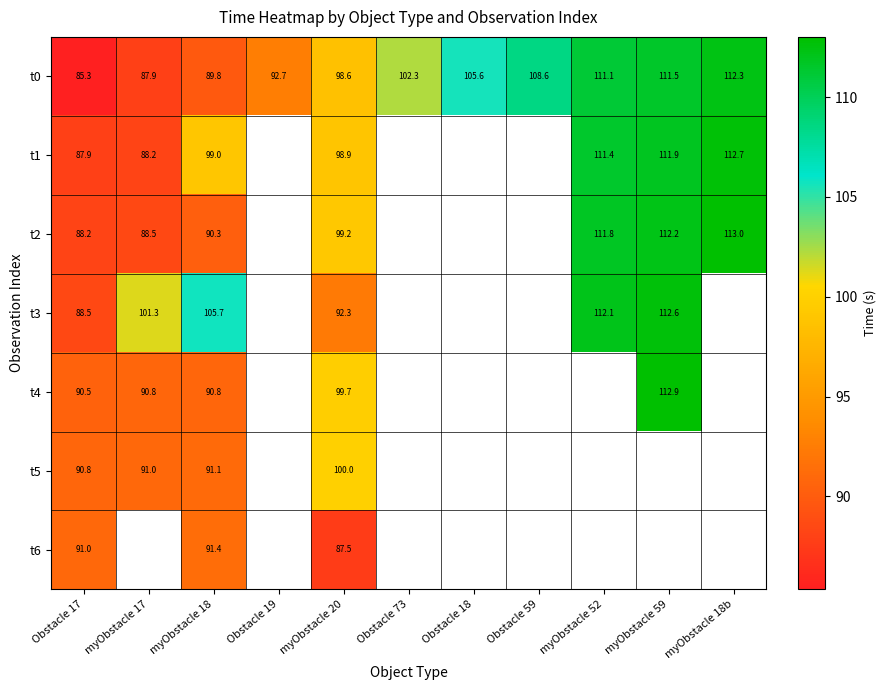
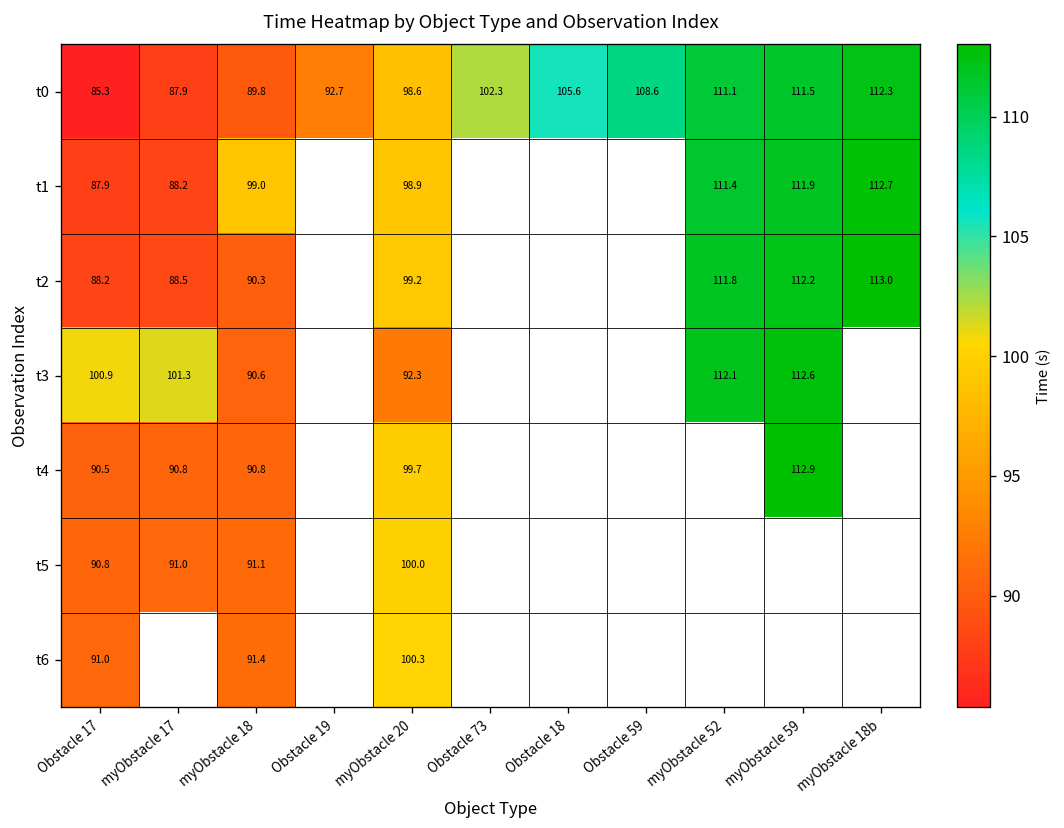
t3, Obstacle 17: 88.5 -> 100.9
t3, myObstacle 18: 105.7 -> 90.6
t6, myObstacle 20: 87.5 -> 100.3
